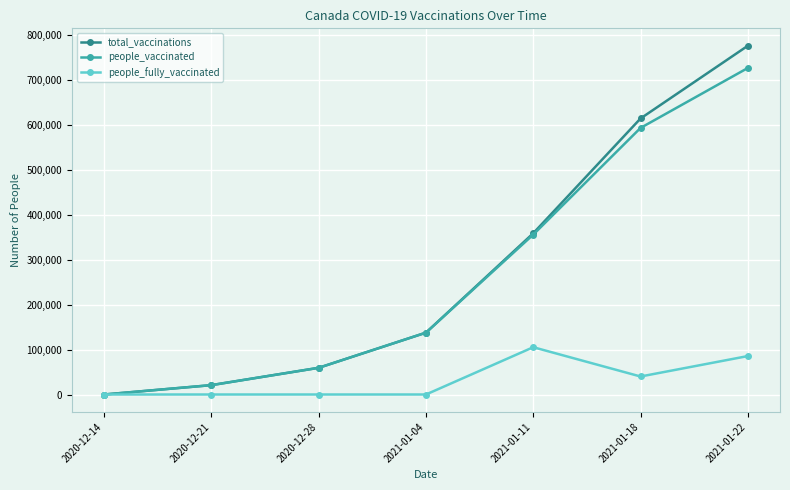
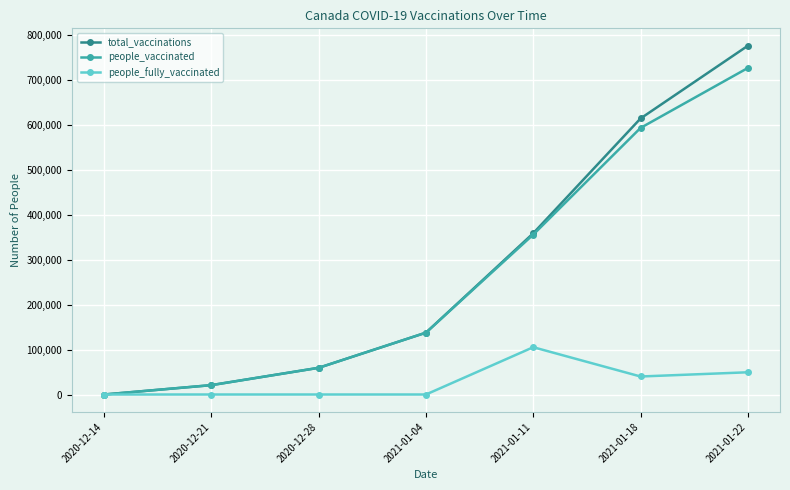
people_fully_vaccinated, 2021-01-22: 90,000 -> 50,000
